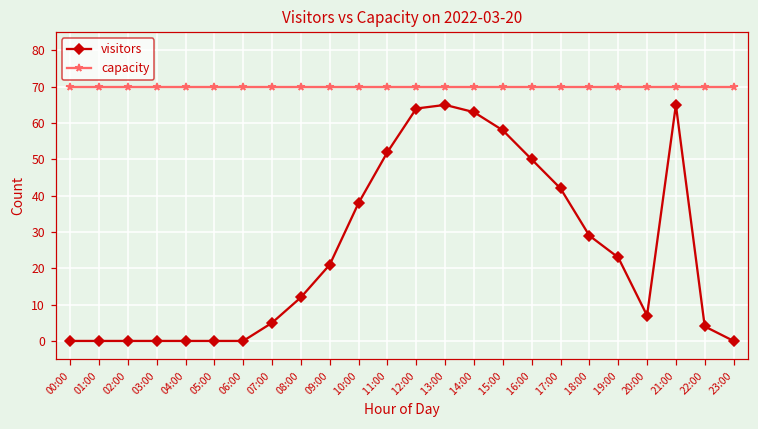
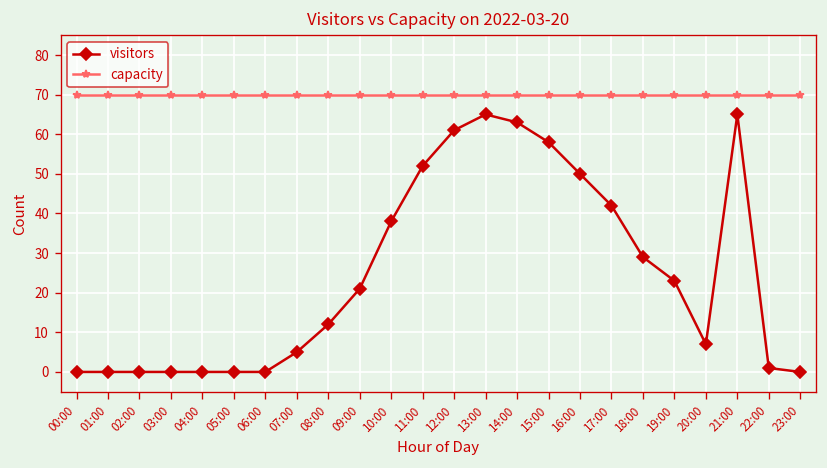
visitors, 12:00: 64 -> 61
visitors, 22:00: 4 -> 1
